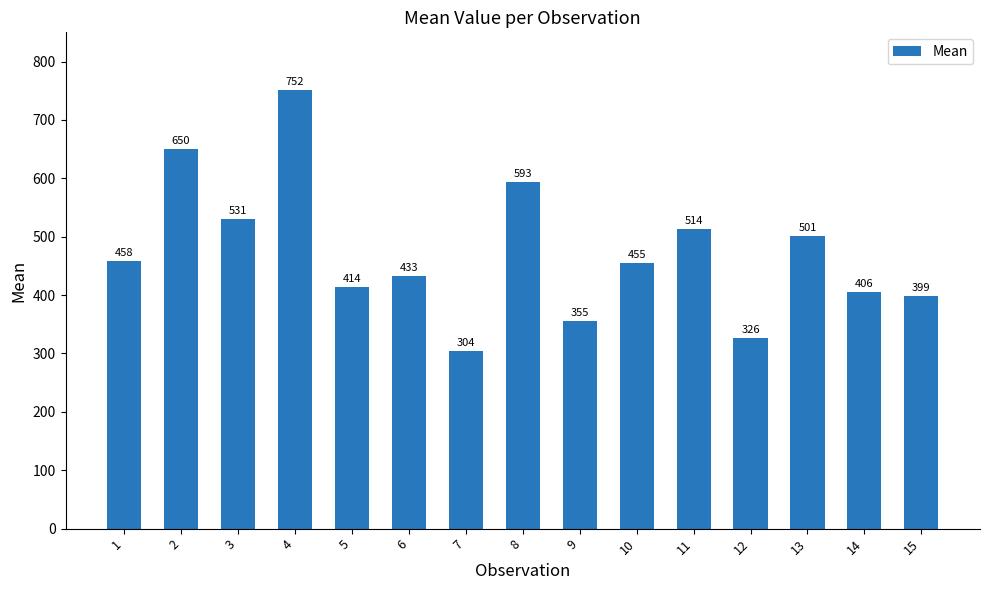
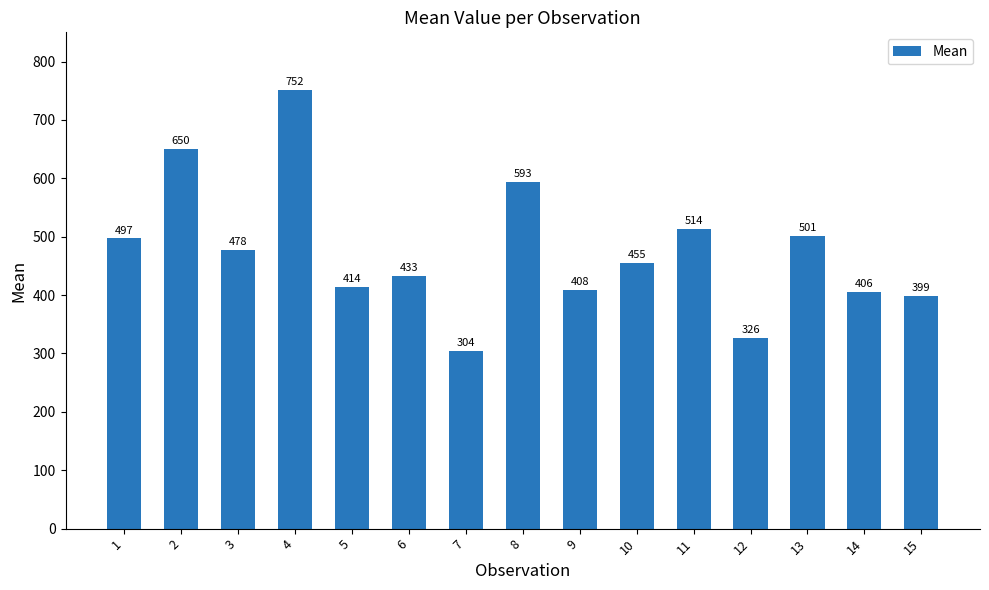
1: 458 -> 497
3: 531 -> 478
9: 355 -> 408
